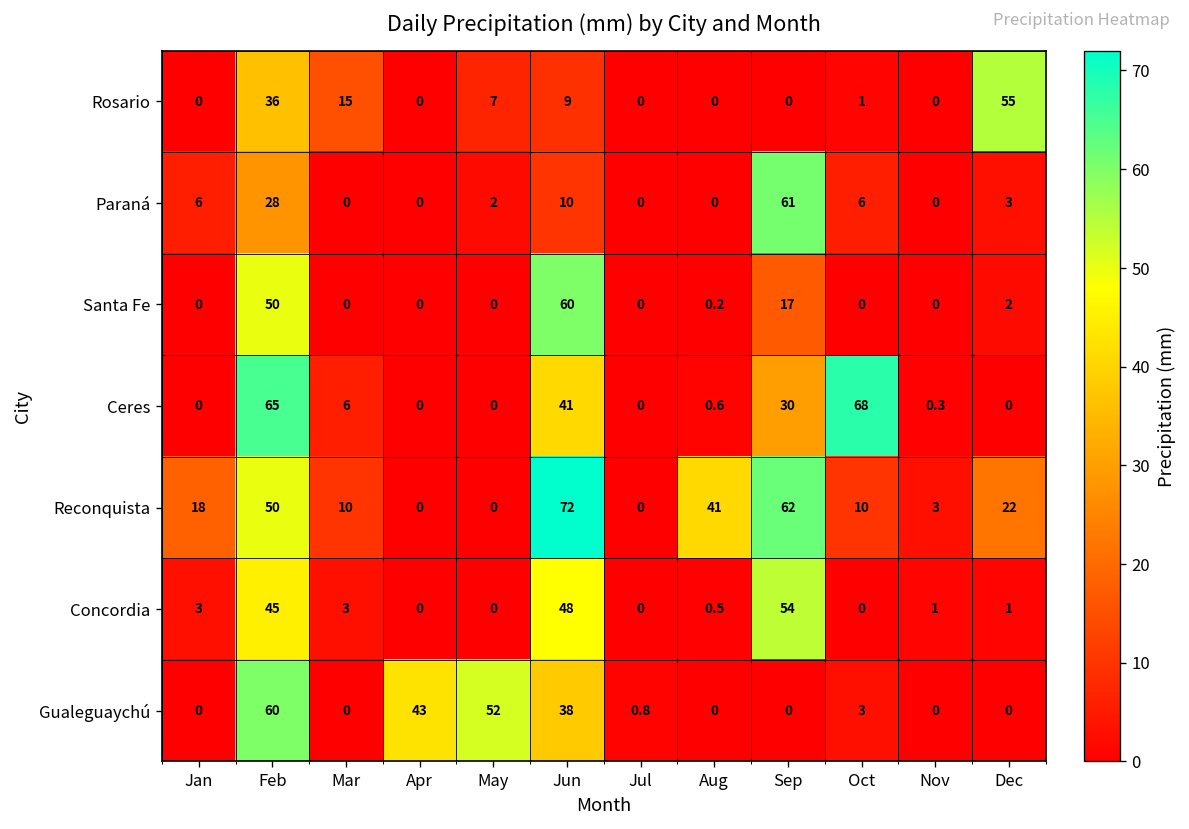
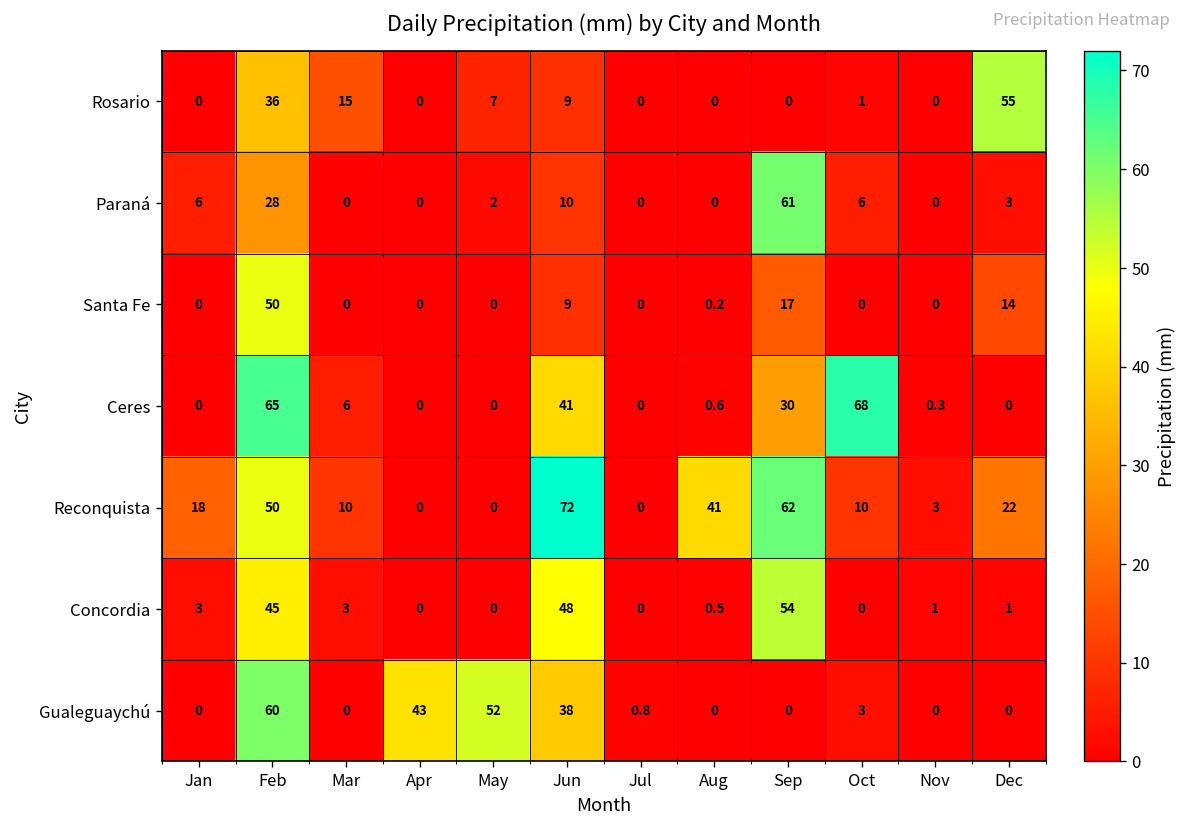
Santa Fe, Jun: 60 -> 9
Santa Fe, Dec: 2 -> 14
